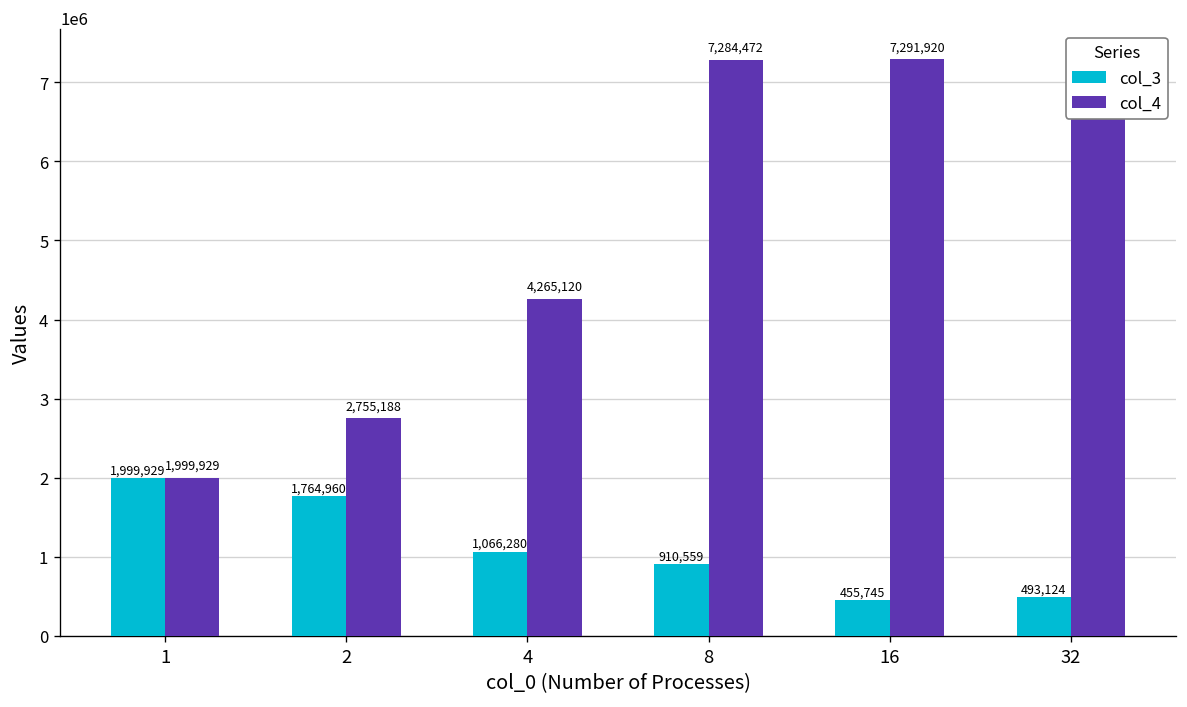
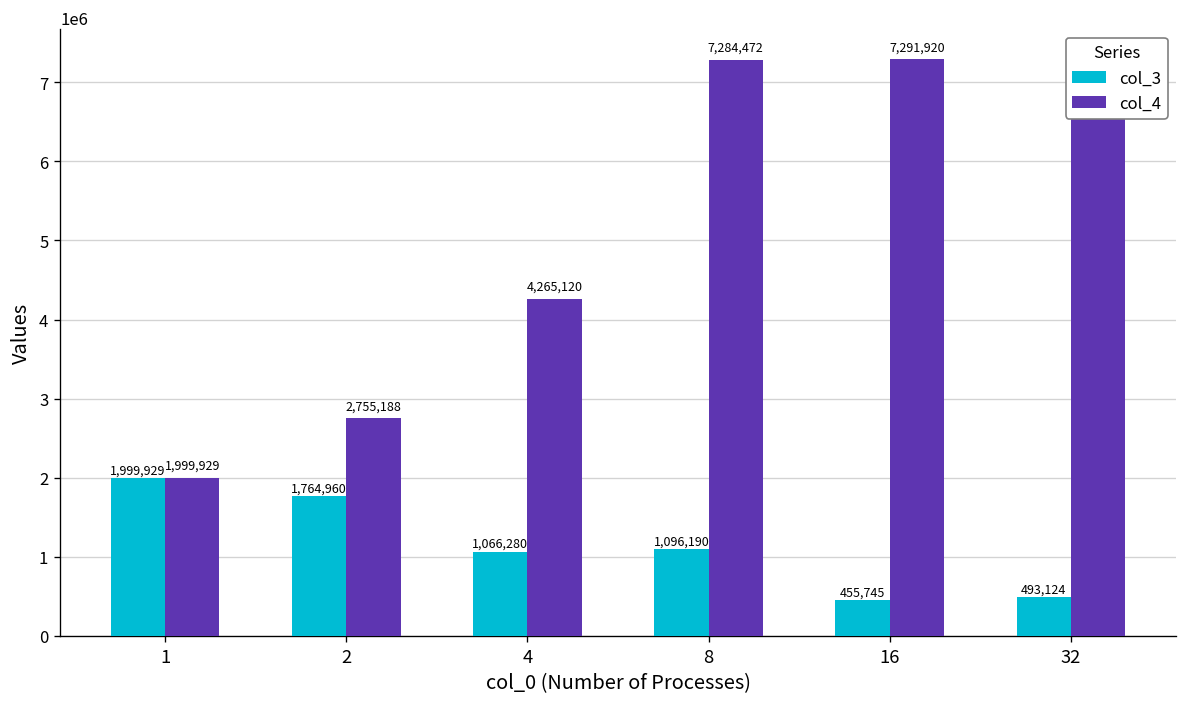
col_3, 8: 910,559 -> 1,096,190
